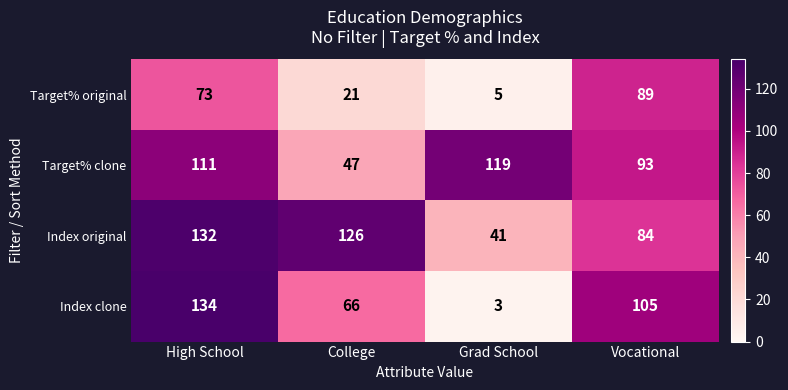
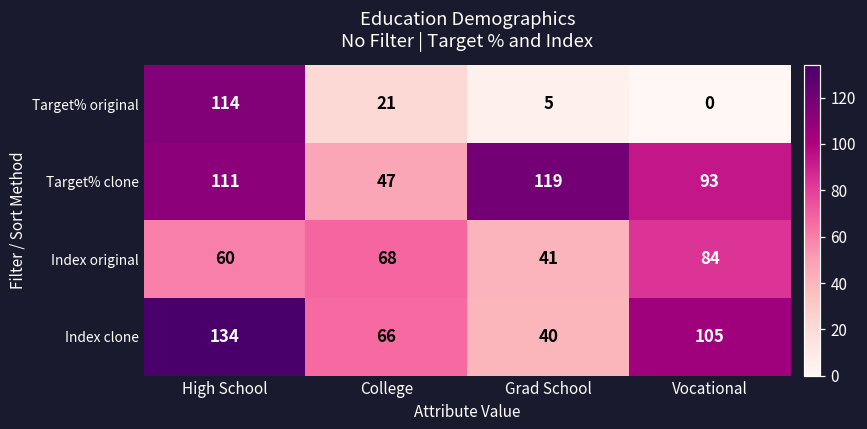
Target% original, High School: 73 -> 114
Target% original, Vocational: 89 -> 0
Index original, High School: 132 -> 60
Index original, College: 126 -> 68
Index clone, Grad School: 3 -> 40
